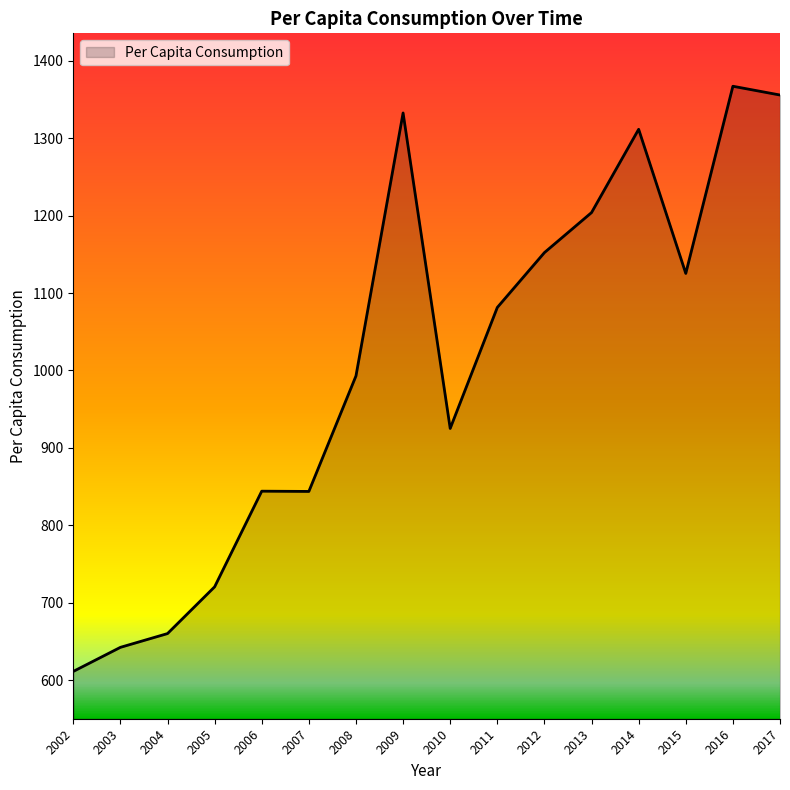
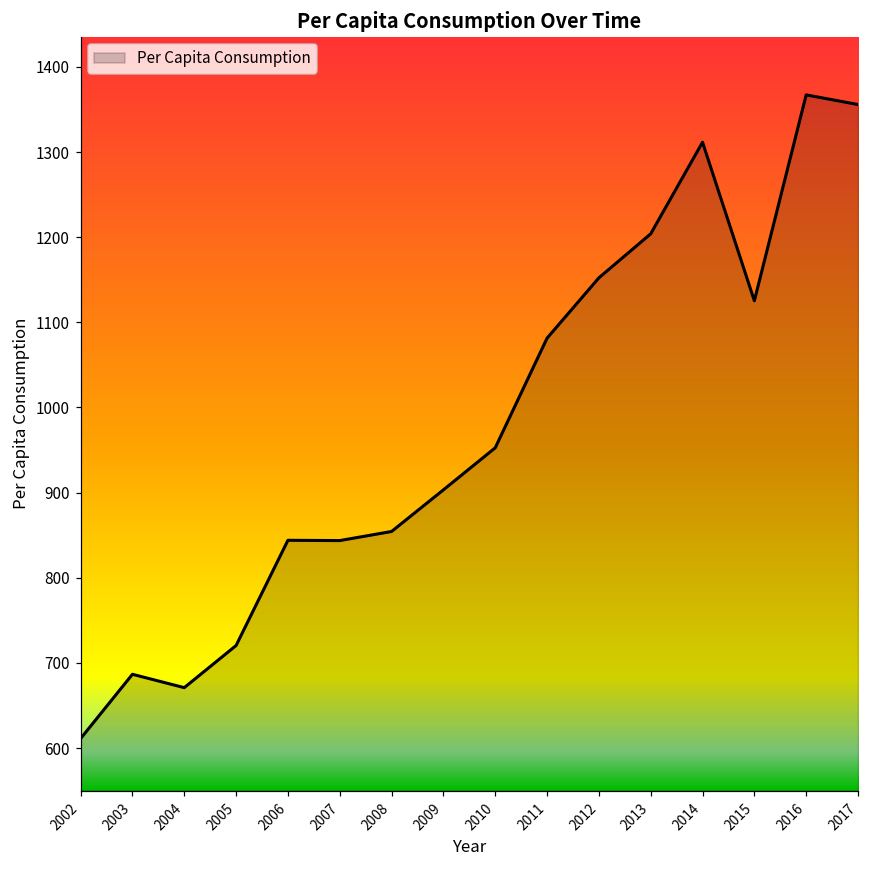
2003: 640 -> 690
2004: 660 -> 670
2008: 990 -> 850
2009: 1330 -> 900
2010: 930 -> 950
